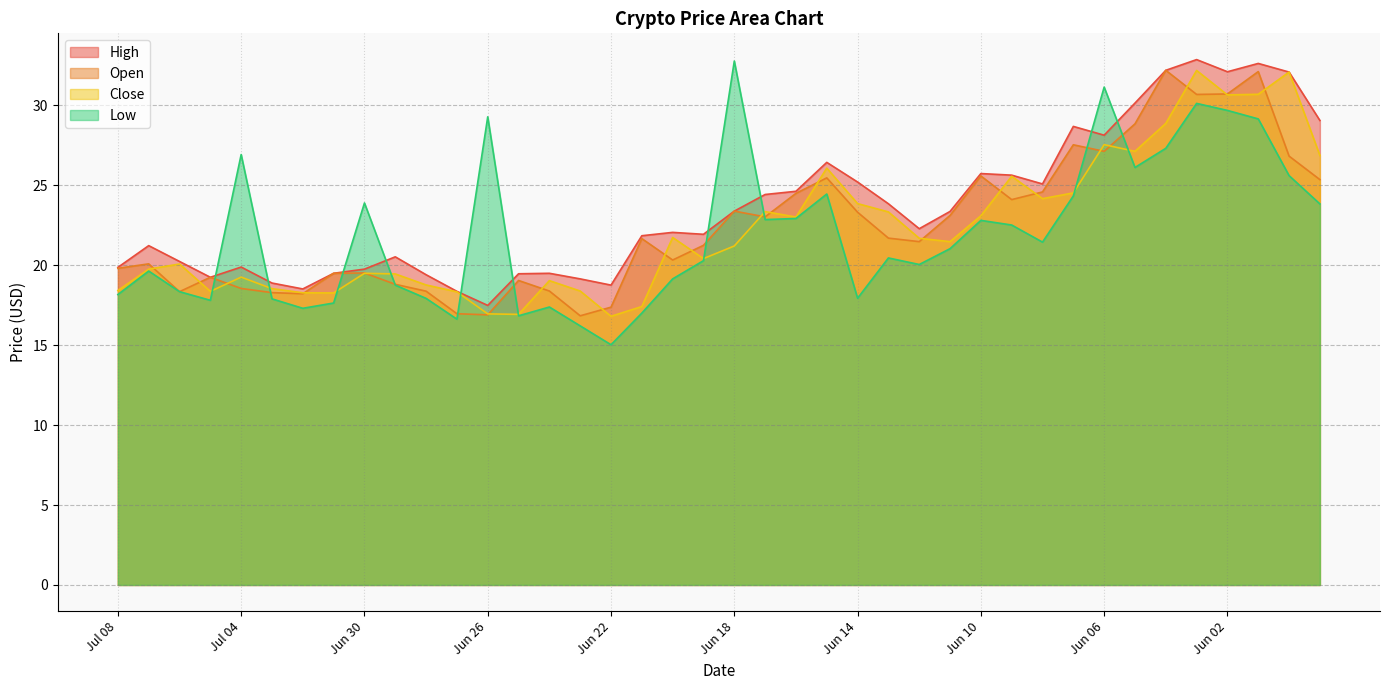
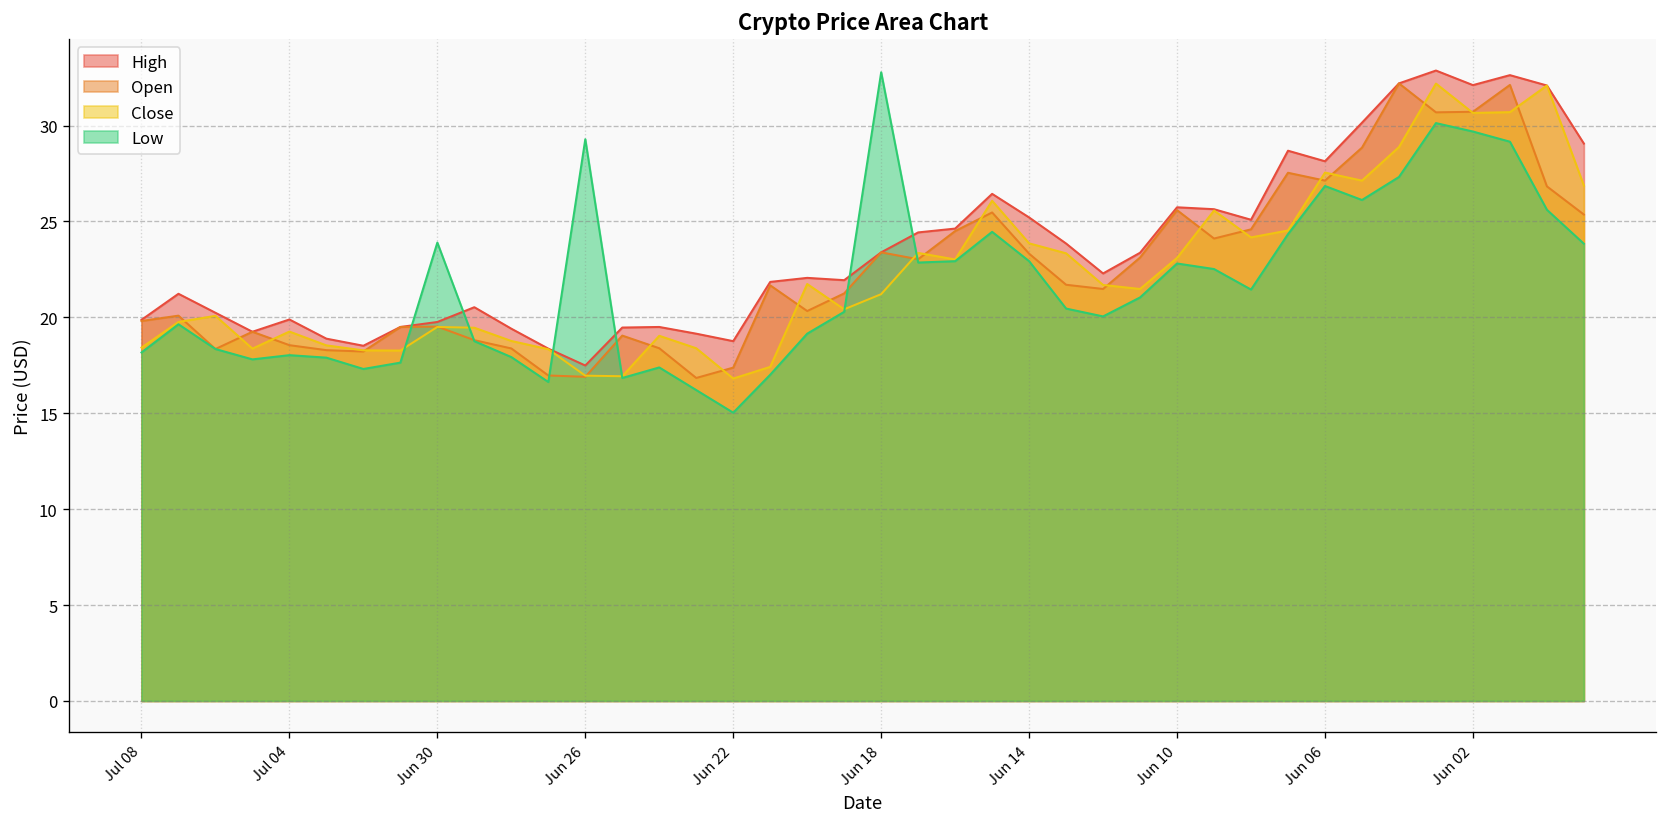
Low, Jul 04: 26.9 -> 18.0
Low, Jun 14: 17.9 -> 22.9
Low, Jun 06: 31.2 -> 26.9
